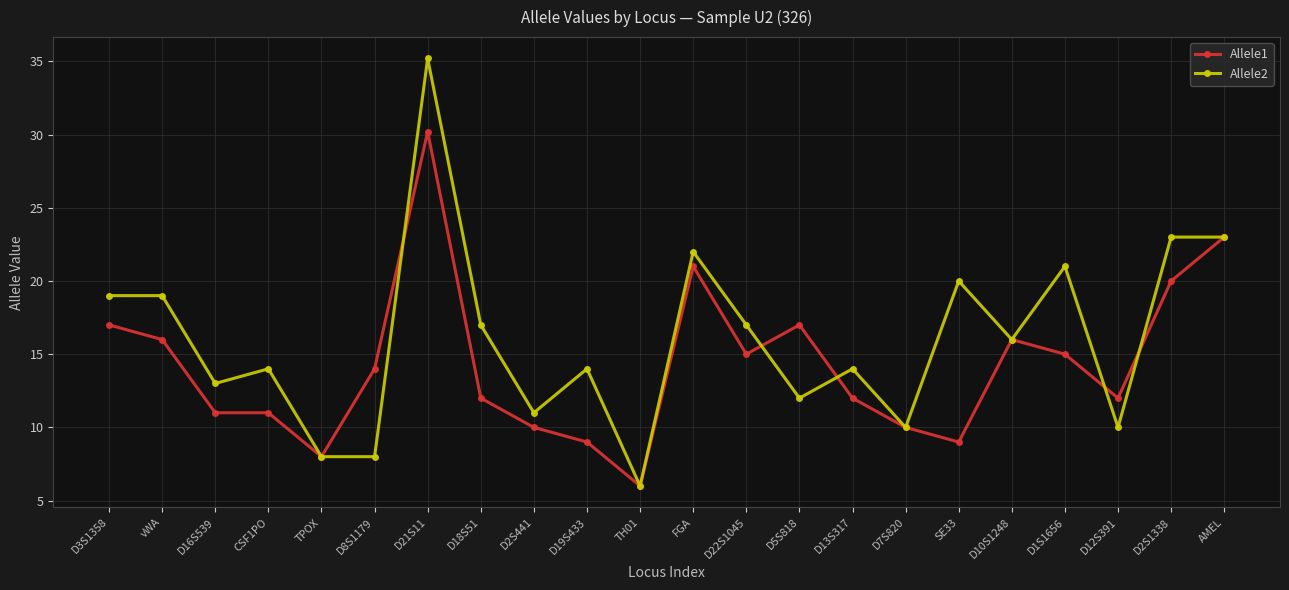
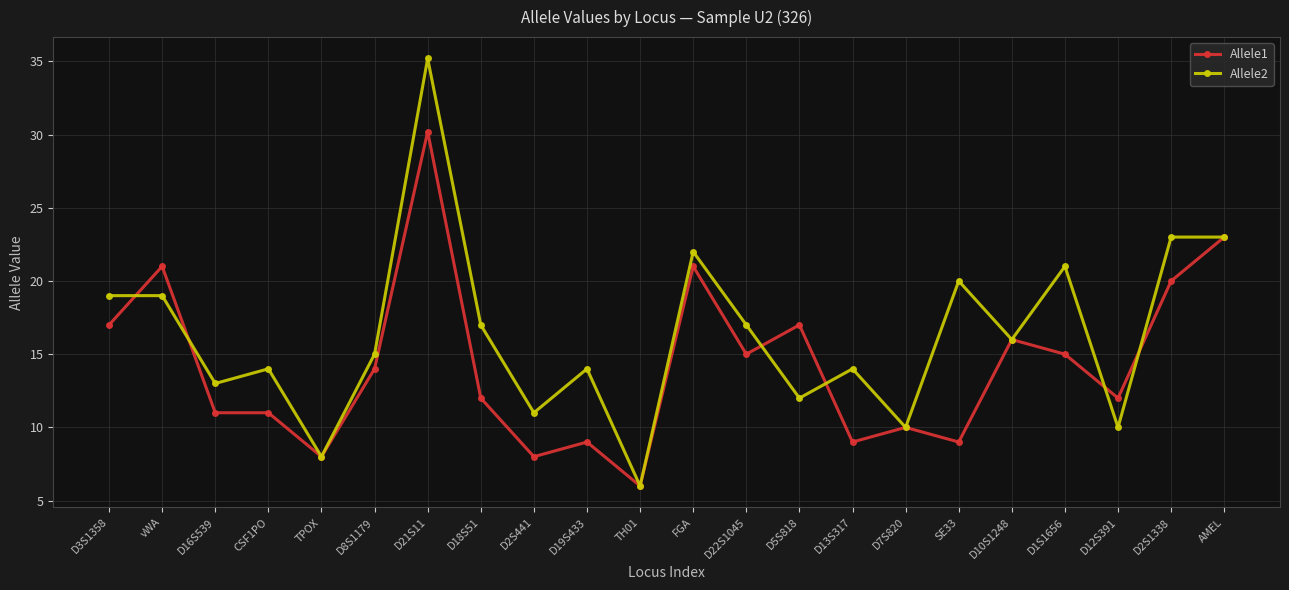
Allele1, vWA: 16 -> 21
Allele2, D8S1179: 8 -> 15
Allele1, D2S441: 10 -> 8
Allele1, D13S317: 12 -> 9
